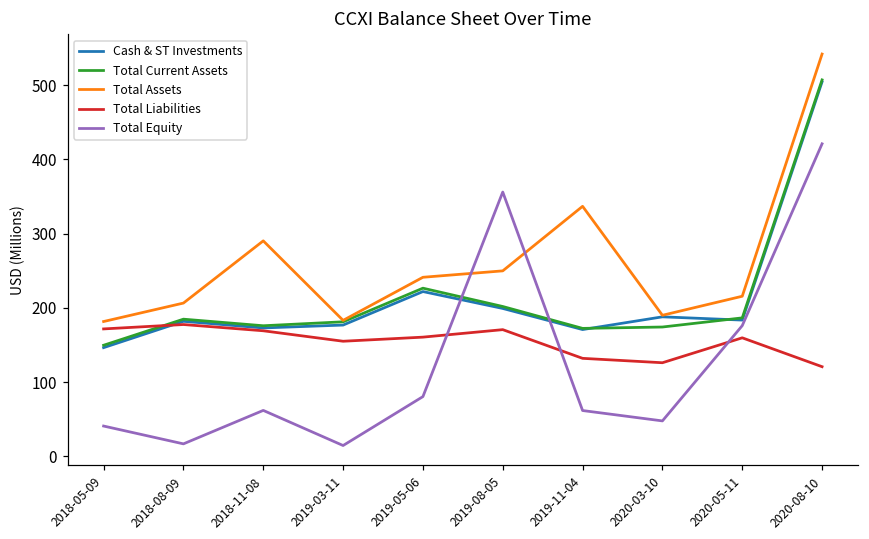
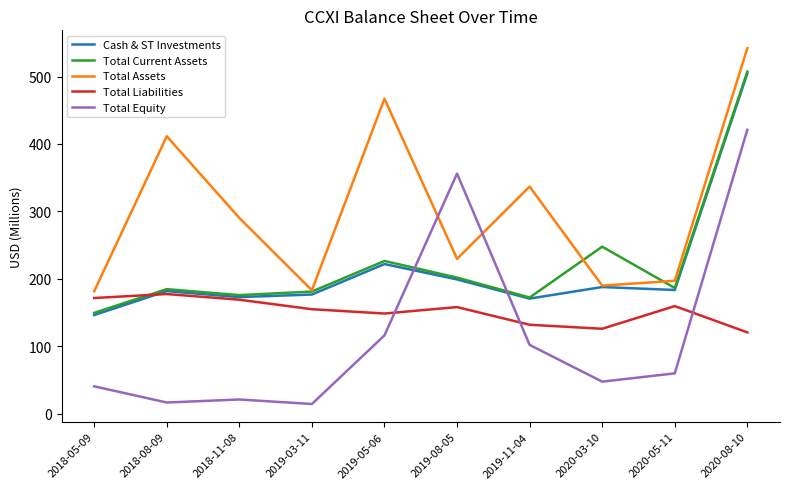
Total Assets, 2018-08-09: 210 -> 410
Total Equity, 2018-11-08: 60 -> 20
Total Assets, 2019-05-06: 240 -> 470
Total Liabilities, 2019-05-06: 160 -> 150
Total Equity, 2019-05-06: 80 -> 120
Total Assets, 2019-08-05: 250 -> 230
Total Liabilities, 2019-08-05: 170 -> 160
Total Equity, 2019-11-04: 60 -> 100
Total Current Assets, 2020-03-10: 170 -> 250
Total Assets, 2020-05-11: 220 -> 200
Total Equity, 2020-05-11: 180 -> 60
